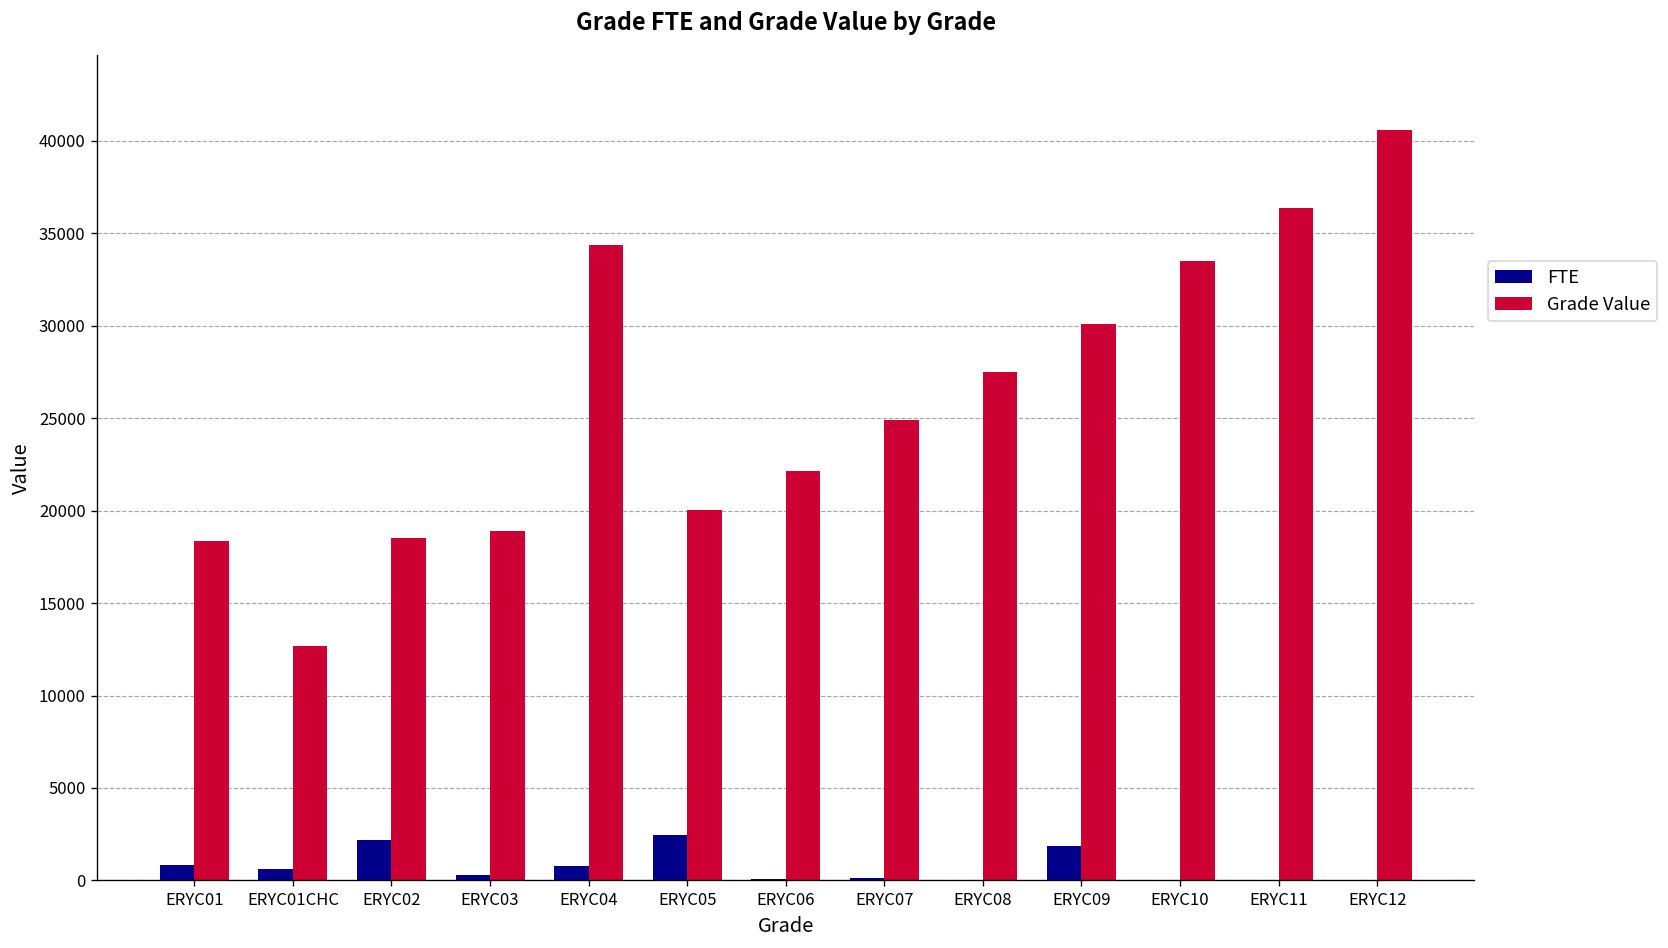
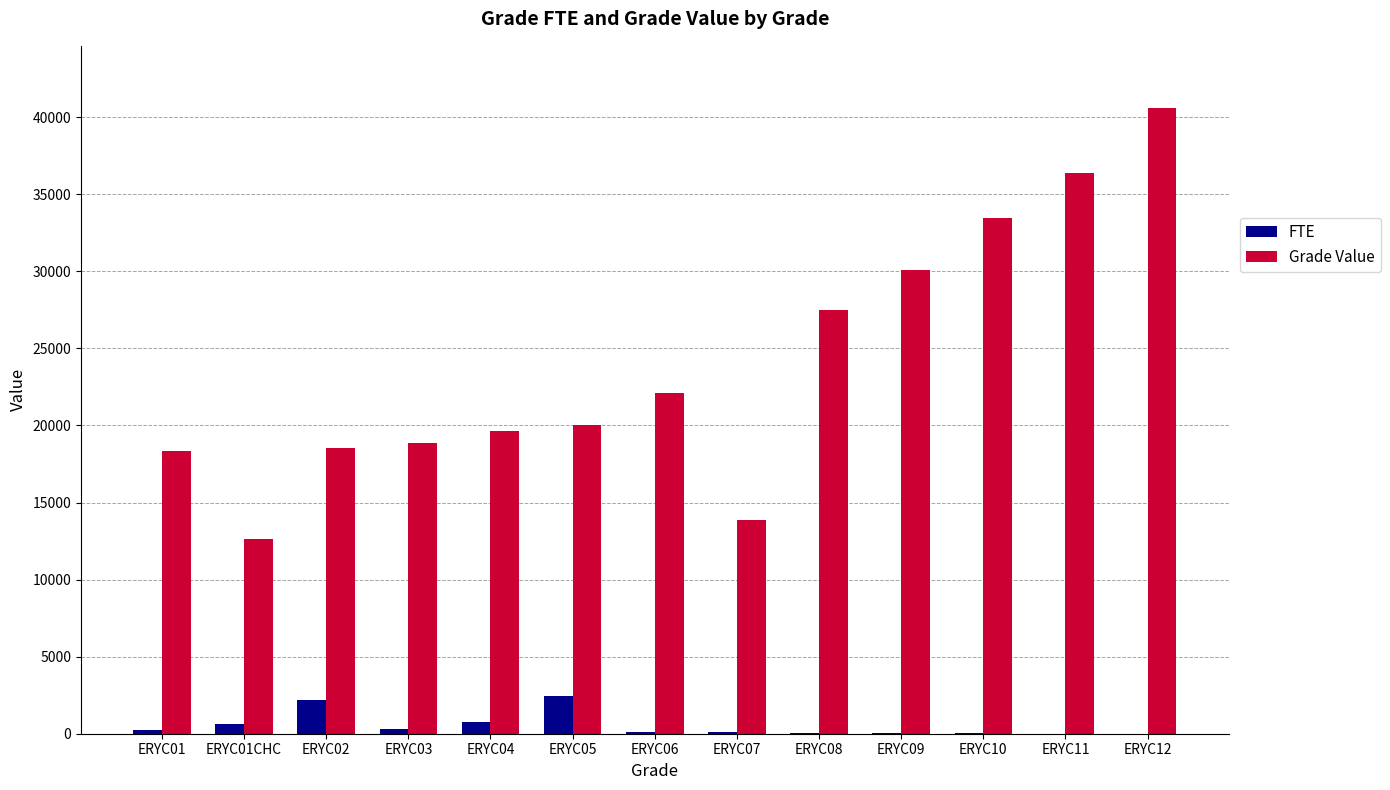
FTE, ERYC01: 900 -> 200
Grade Value, ERYC04: 34300 -> 19700
Grade Value, ERYC07: 24900 -> 13900
FTE, ERYC09: 1900 -> 0
